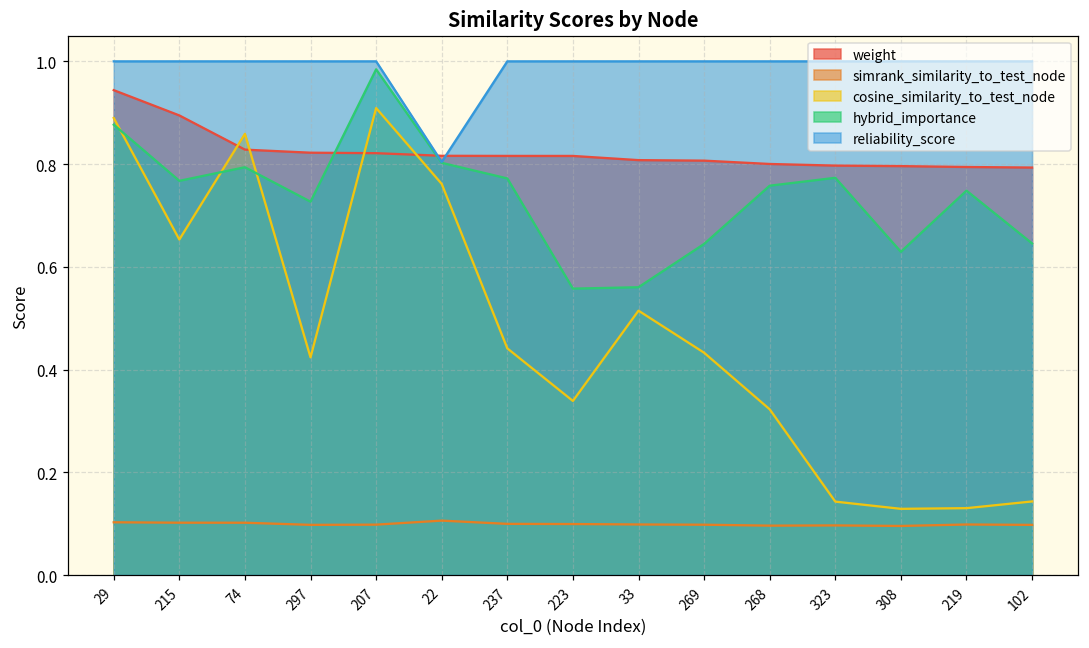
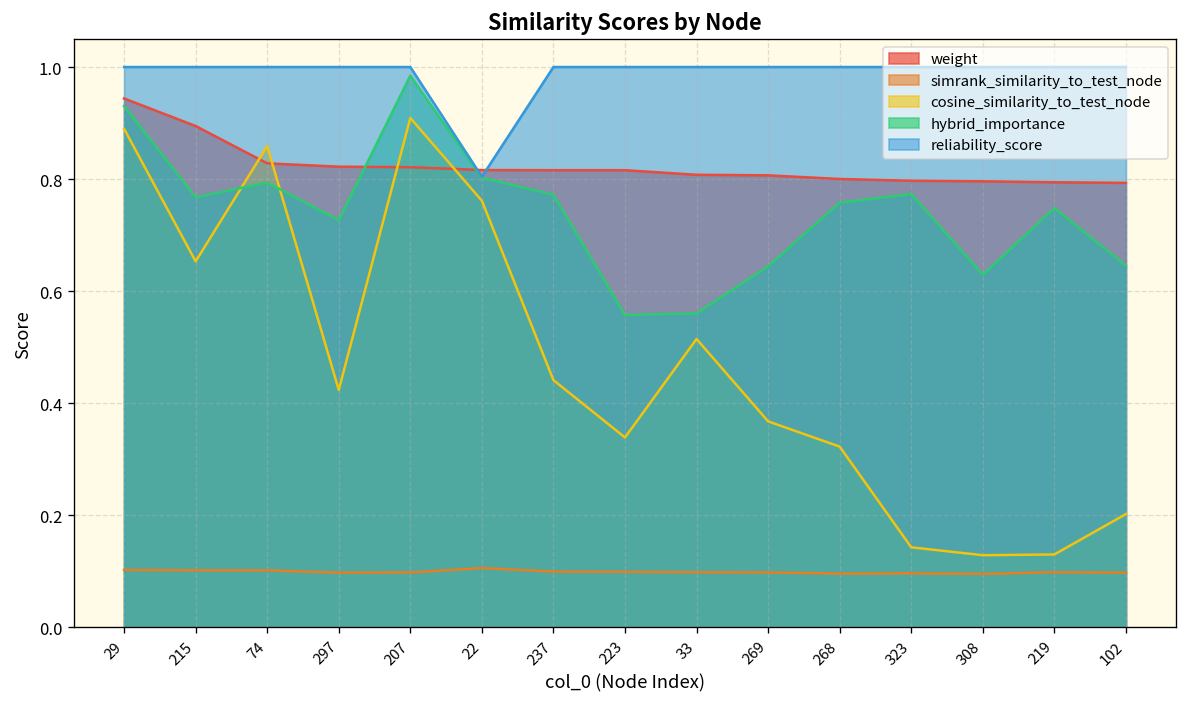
hybrid_importance, 29: 0.88 -> 0.93
cosine_similarity_to_test_node, 269: 0.43 -> 0.37
cosine_similarity_to_test_node, 102: 0.14 -> 0.20
